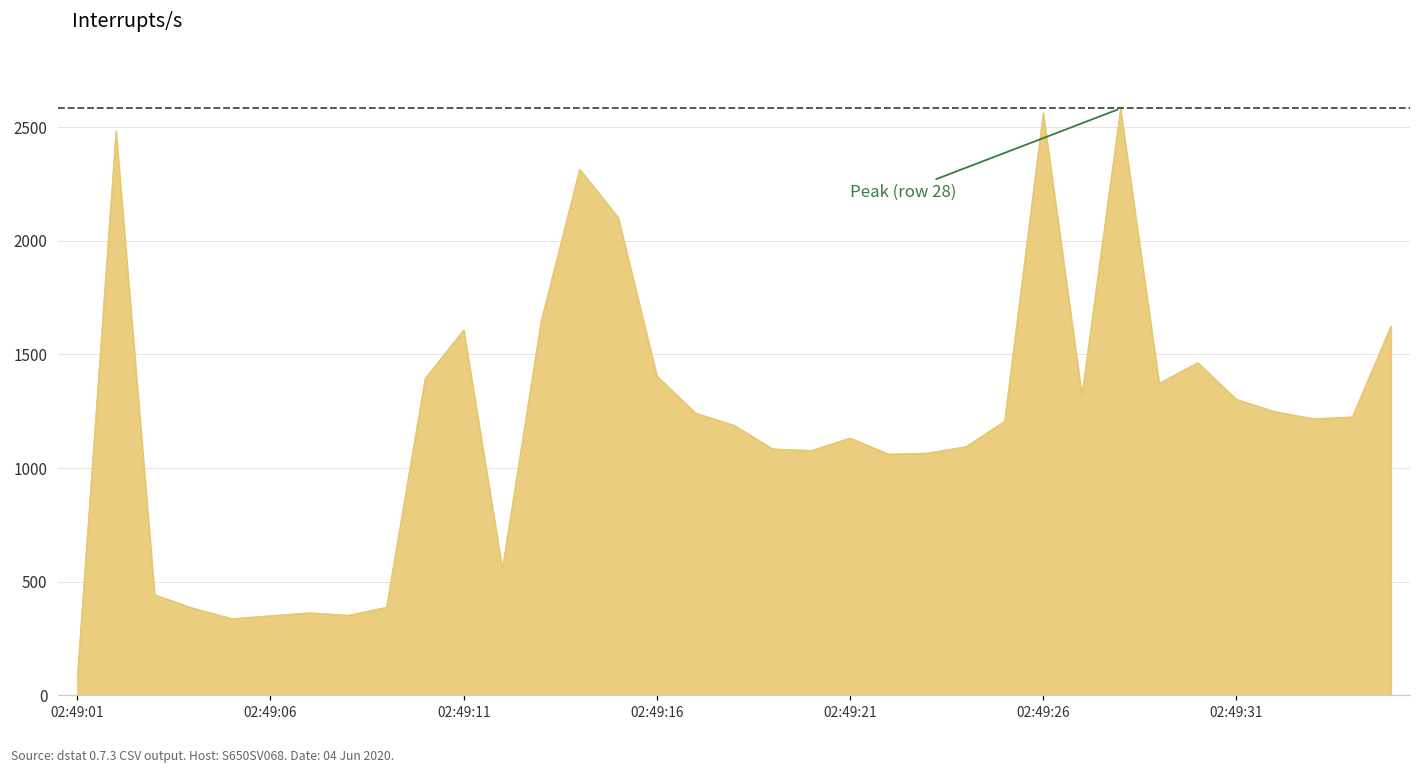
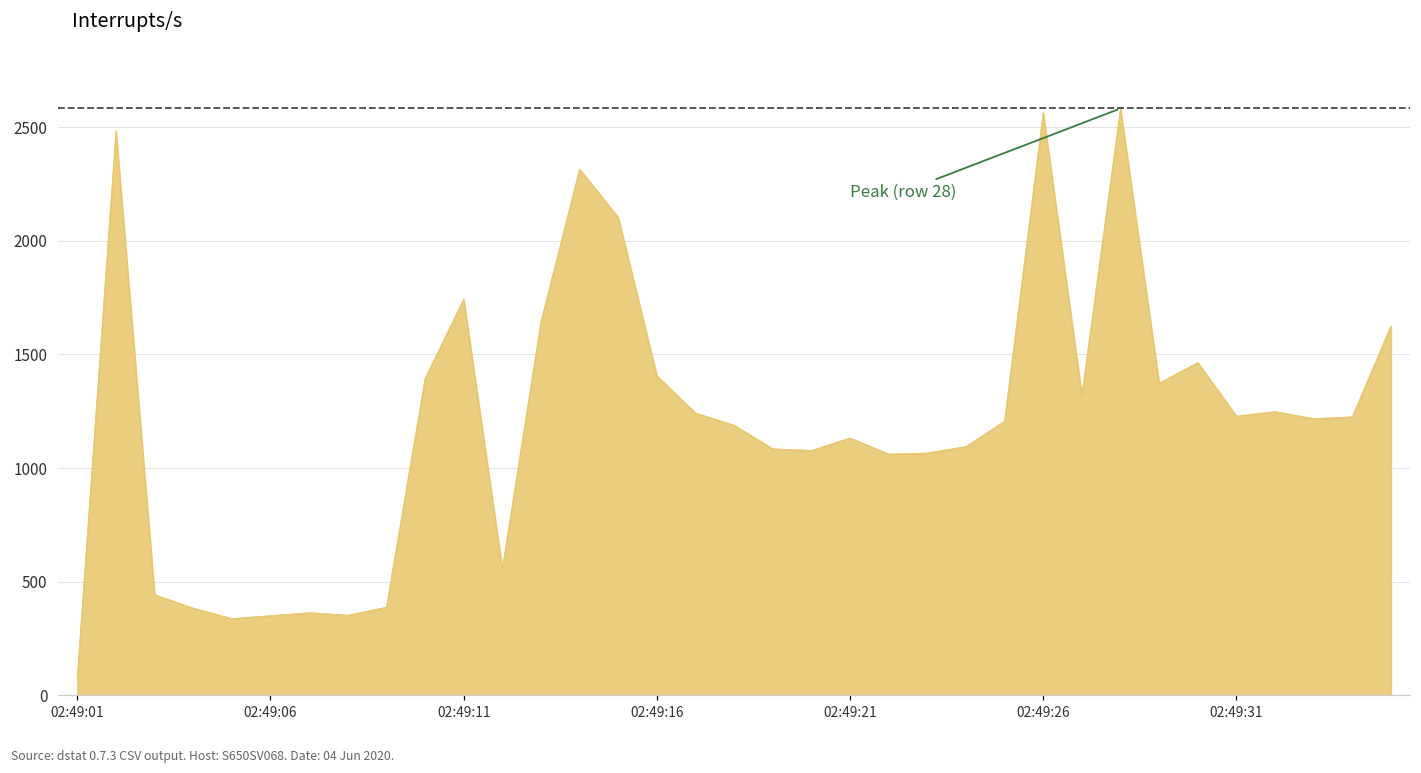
02:49:11: 1610 -> 1740
02:49:31: 1300 -> 1230
